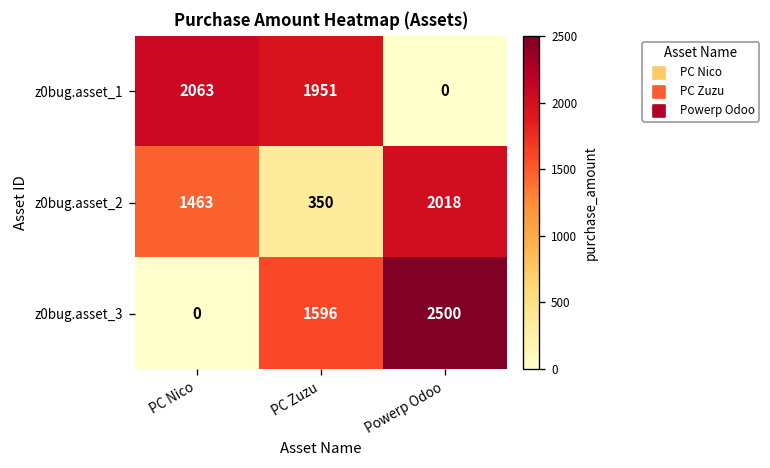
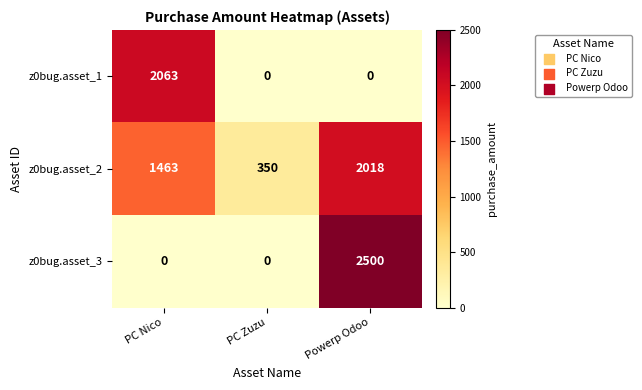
z0bug.asset_1, PC Zuzu: 1951 -> 0
z0bug.asset_3, PC Zuzu: 1596 -> 0
